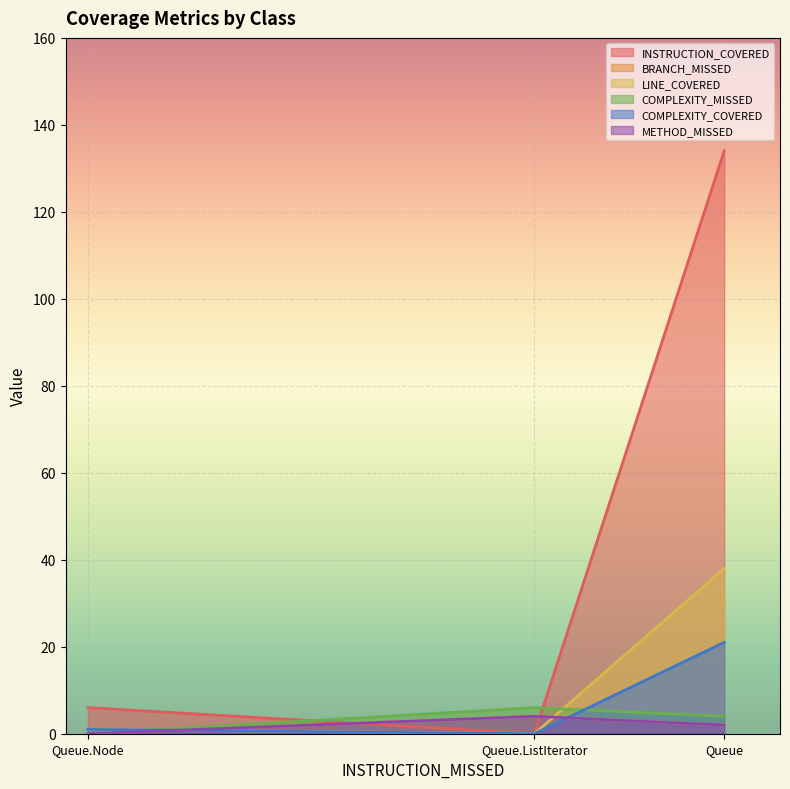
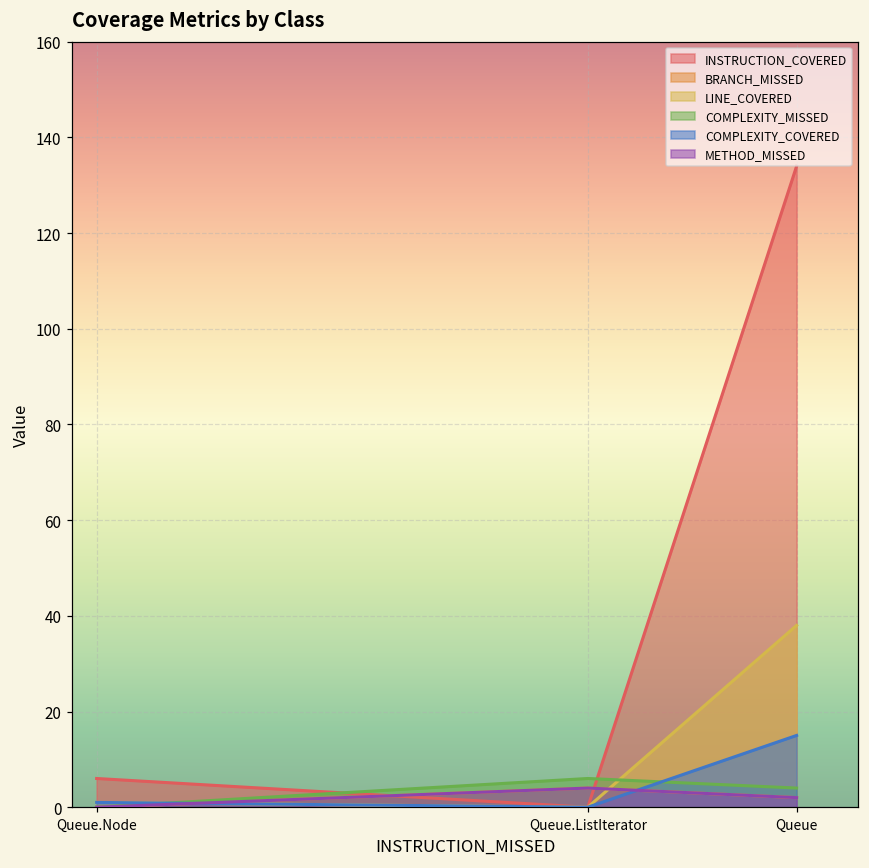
COMPLEXITY_COVERED, Queue: 21 -> 15
